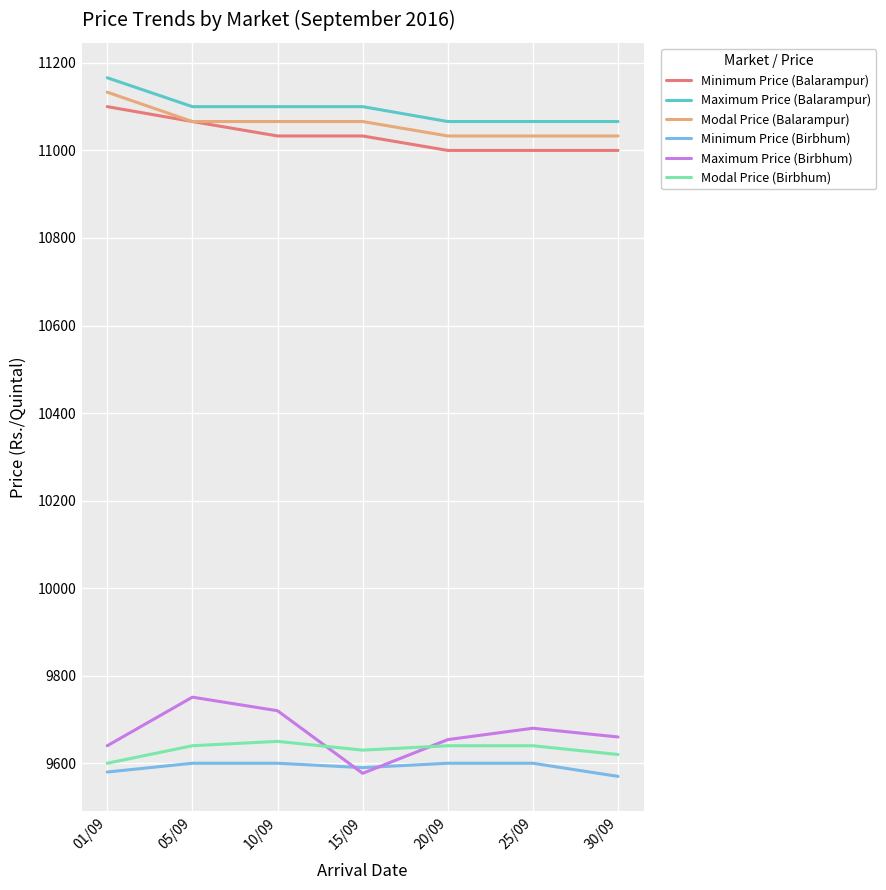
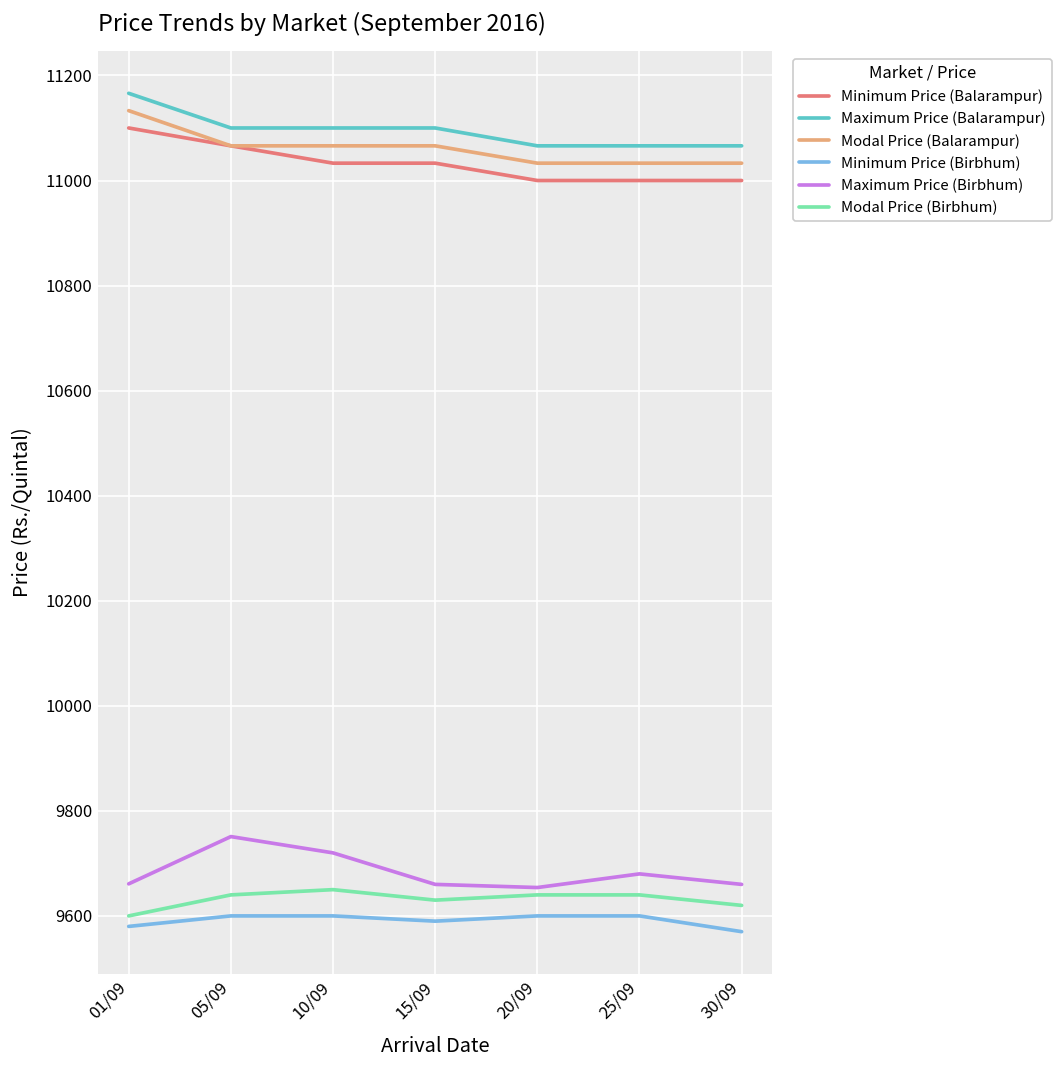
Maximum Price (Birbhum), 01/09: 9640 -> 9660
Maximum Price (Birbhum), 15/09: 9580 -> 9660
